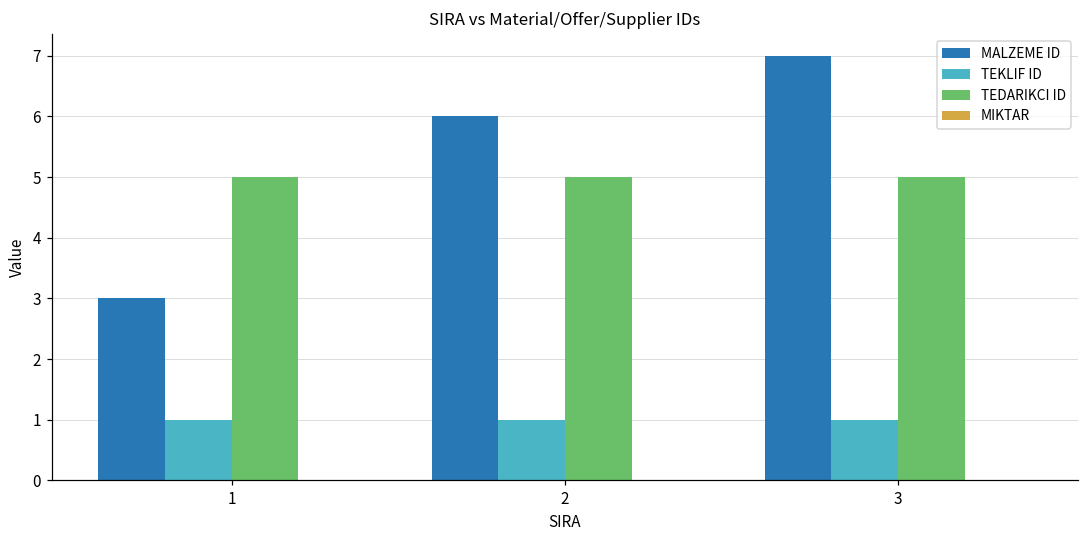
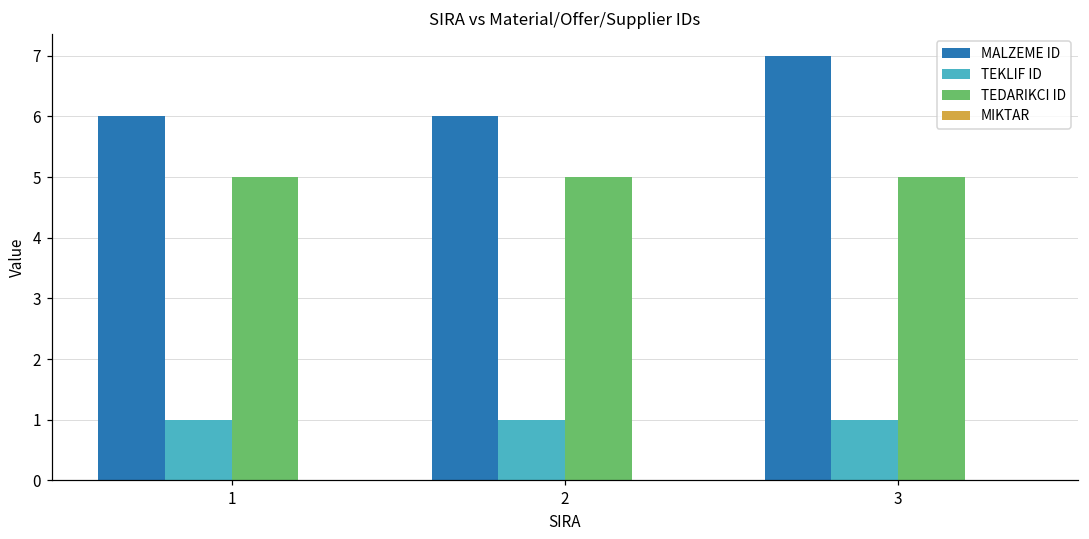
MALZEME ID, 1: 3 -> 6
